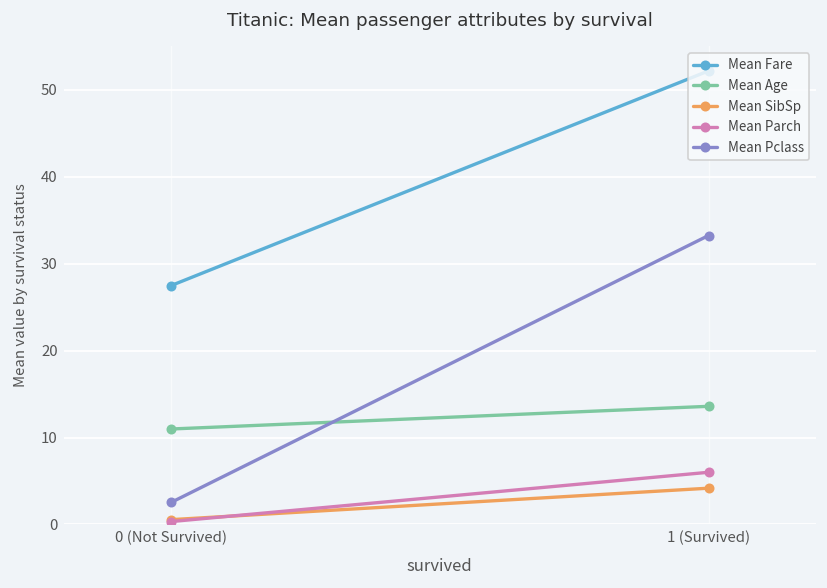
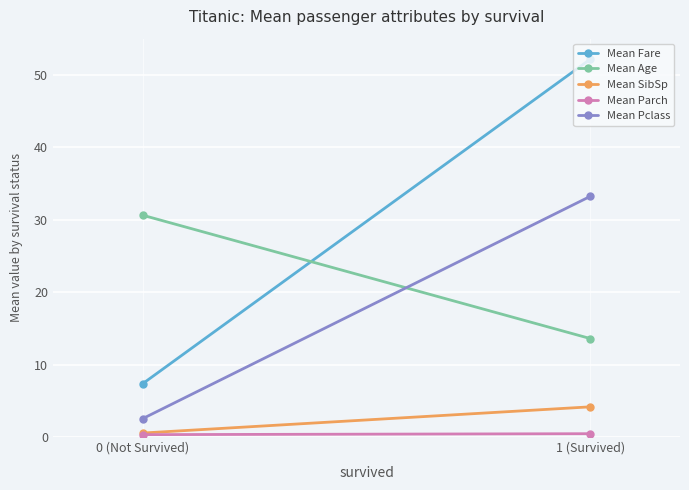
Mean Fare, 0 (Not Survived): 27 -> 7
Mean Age, 0 (Not Survived): 11 -> 31
Mean Parch, 1 (Survived): 6 -> 0
